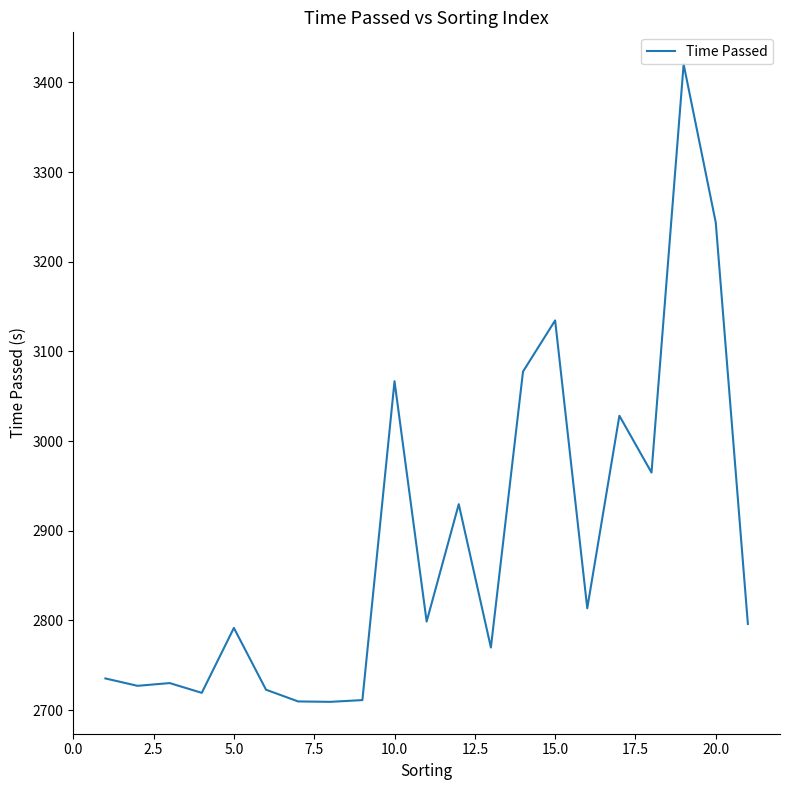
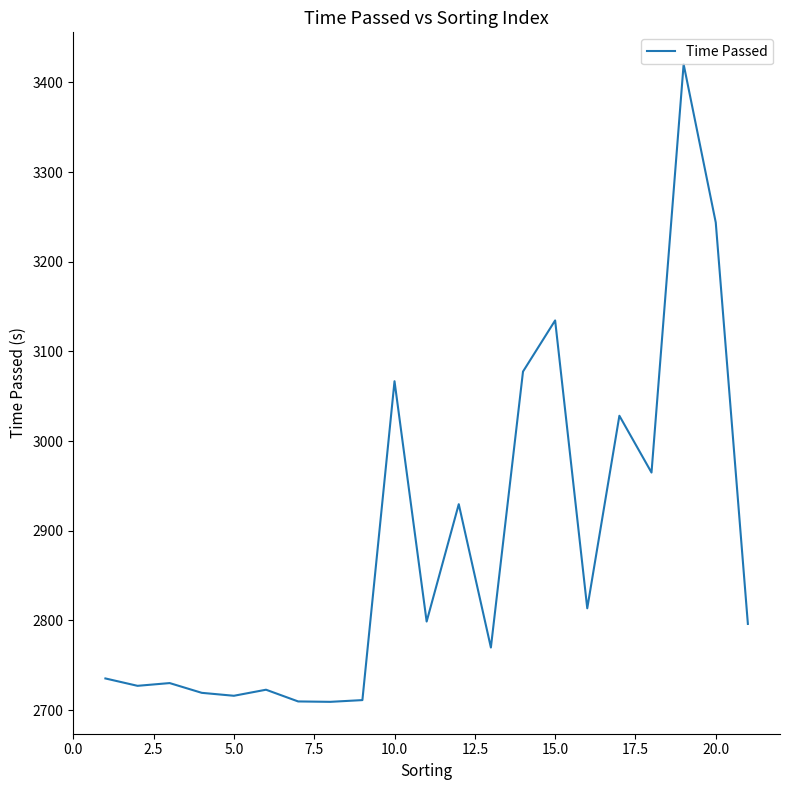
5.0: 2790 -> 2720
